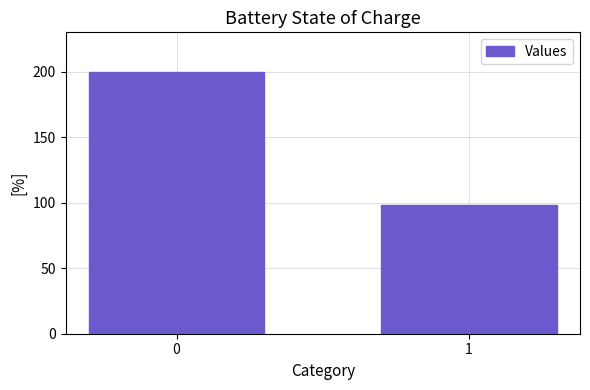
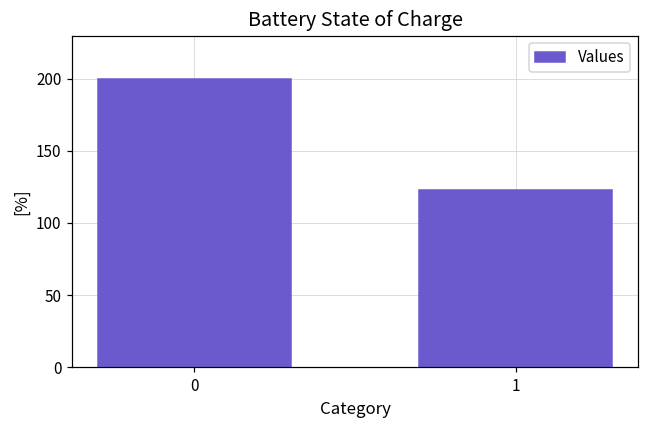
1: 98 -> 123
